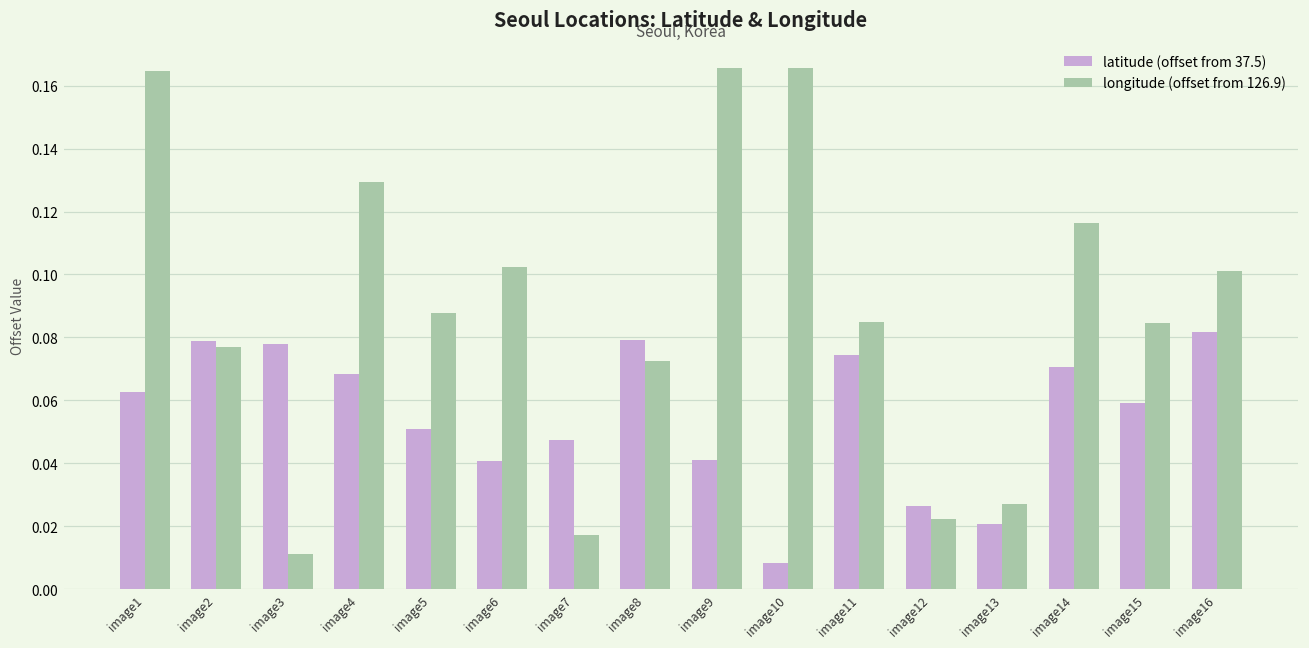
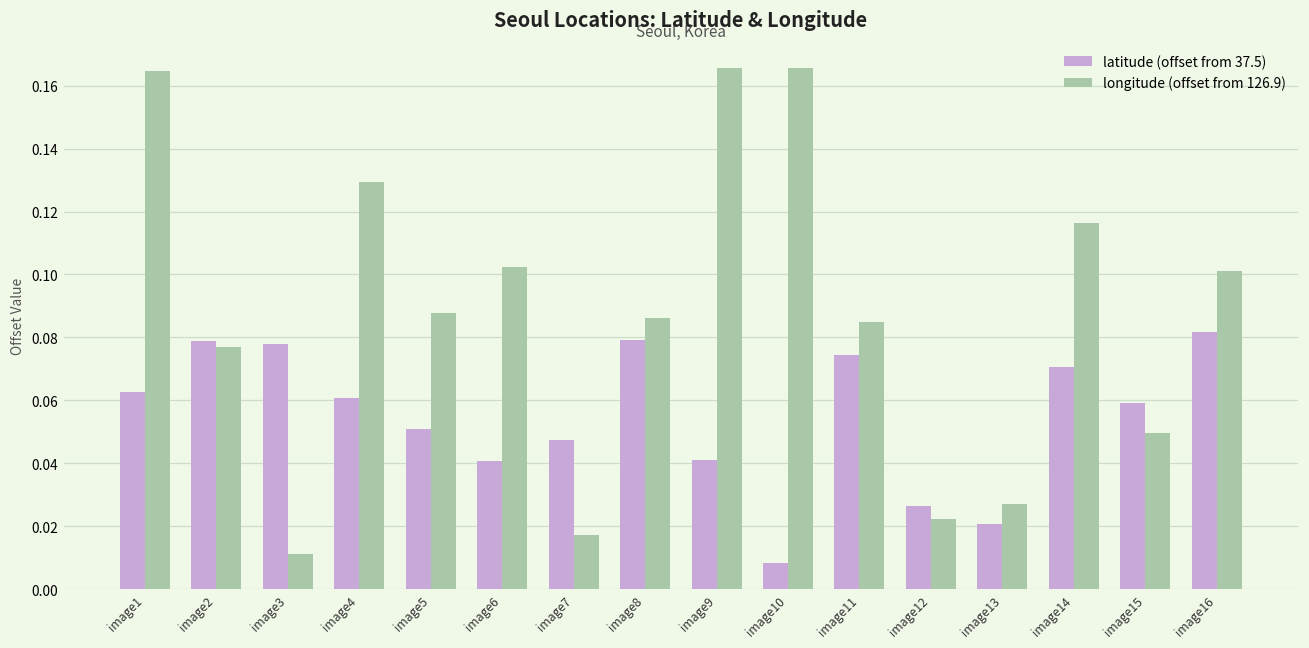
latitude (offset from 37.5), image4: 0.068 -> 0.061
longitude (offset from 126.9), image8: 0.072 -> 0.086
longitude (offset from 126.9), image15: 0.084 -> 0.050
